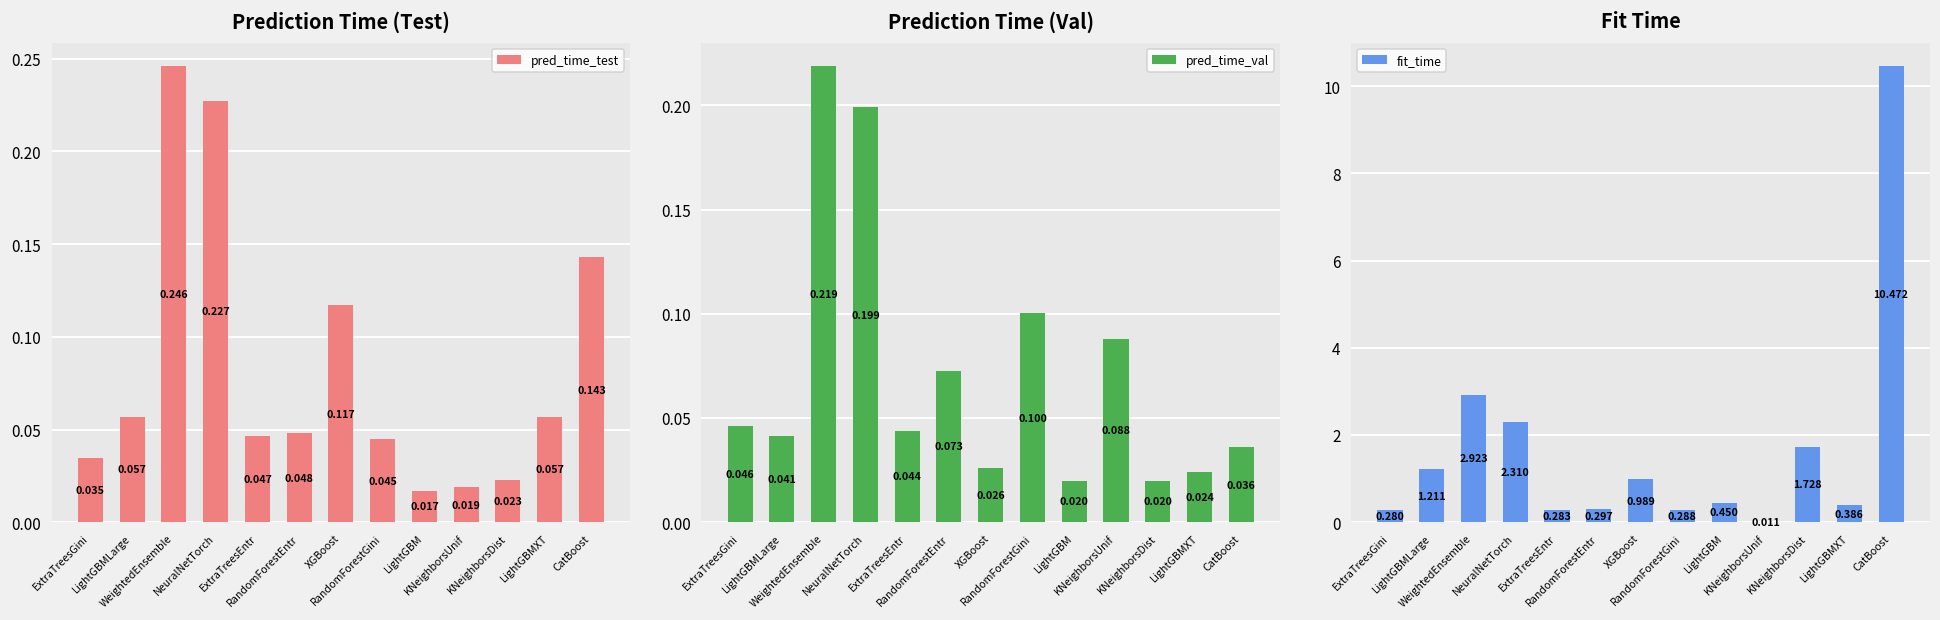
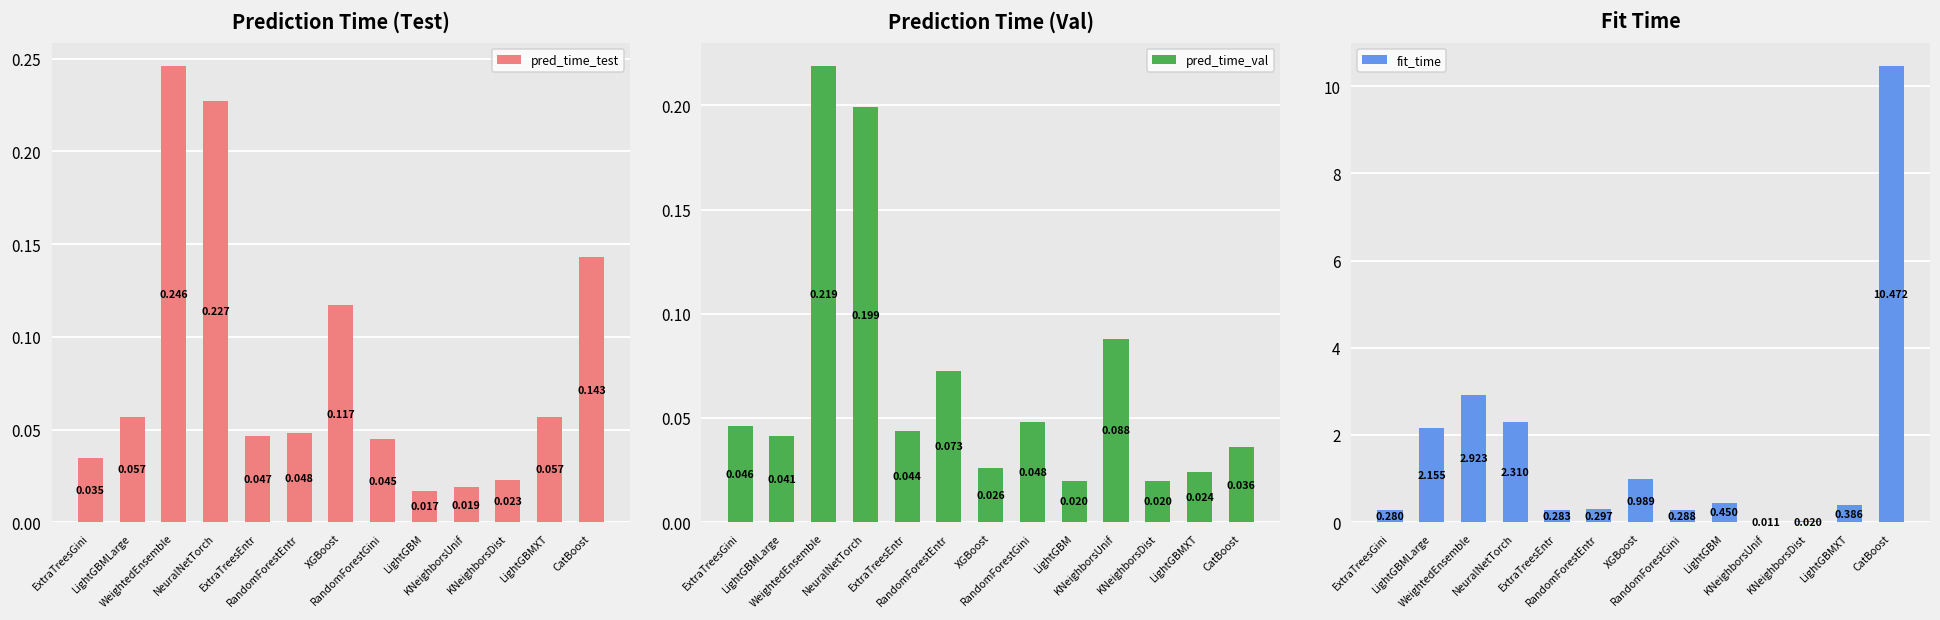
Prediction Time (Val), RandomForestGini: 0.100 -> 0.048
Fit Time, LightGBMLarge: 1.211 -> 2.155
Fit Time, KNeighborsDist: 1.728 -> 0.020
